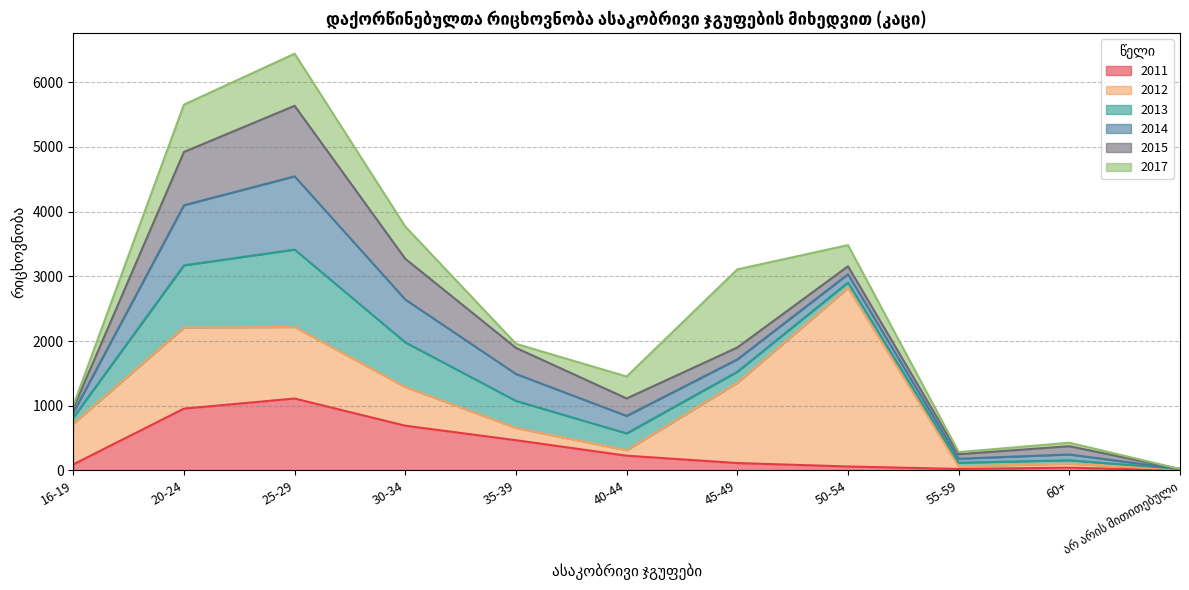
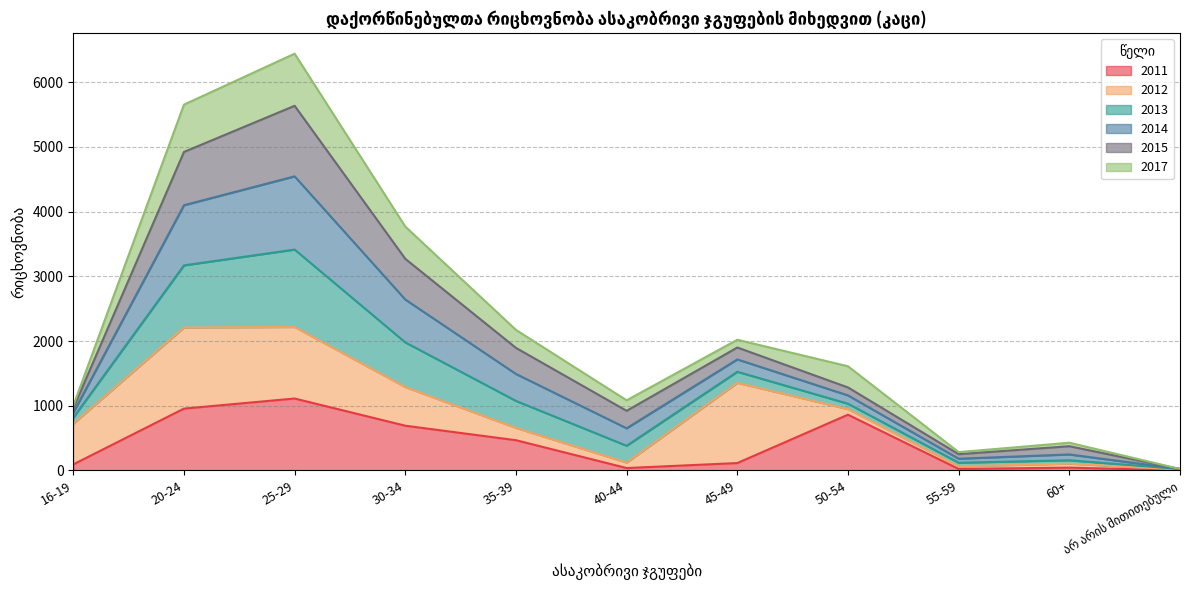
2017, 35-39: 100 -> 300
2011, 40-44: 200 -> 0
2017, 40-44: 300 -> 200
2017, 45-49: 1200 -> 100
2011, 50-54: 100 -> 900
2012, 50-54: 2800 -> 100
